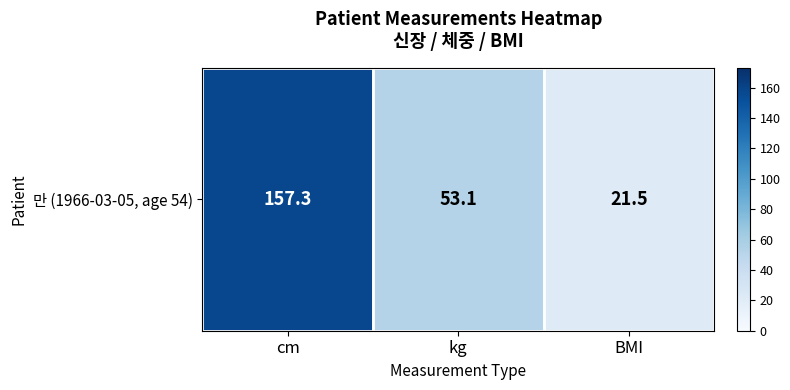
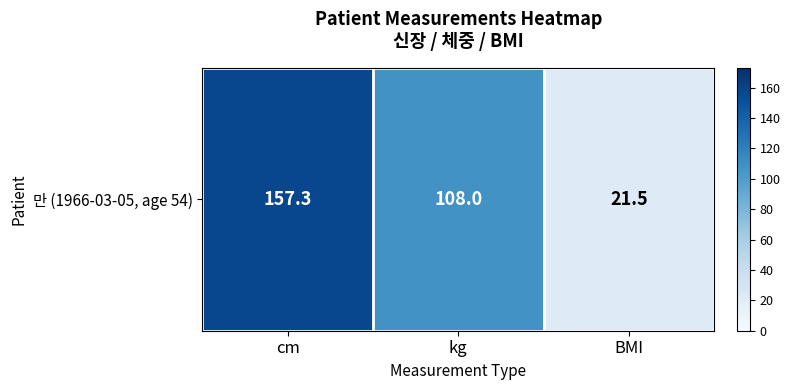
만 (1966-03-05, age 54), kg: 53.1 -> 108.0
